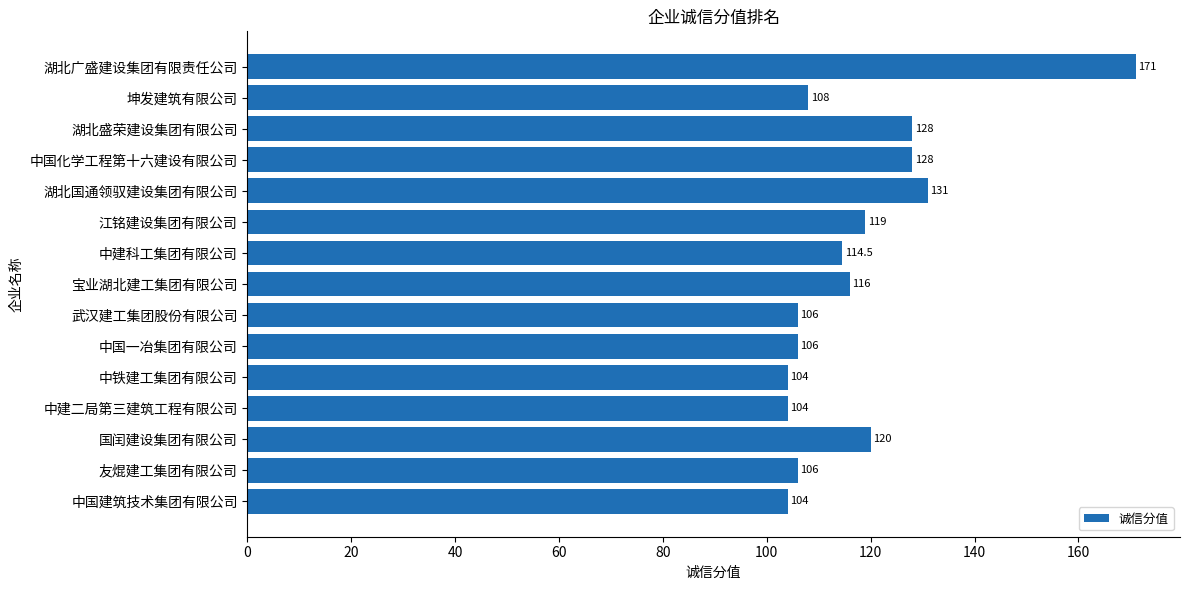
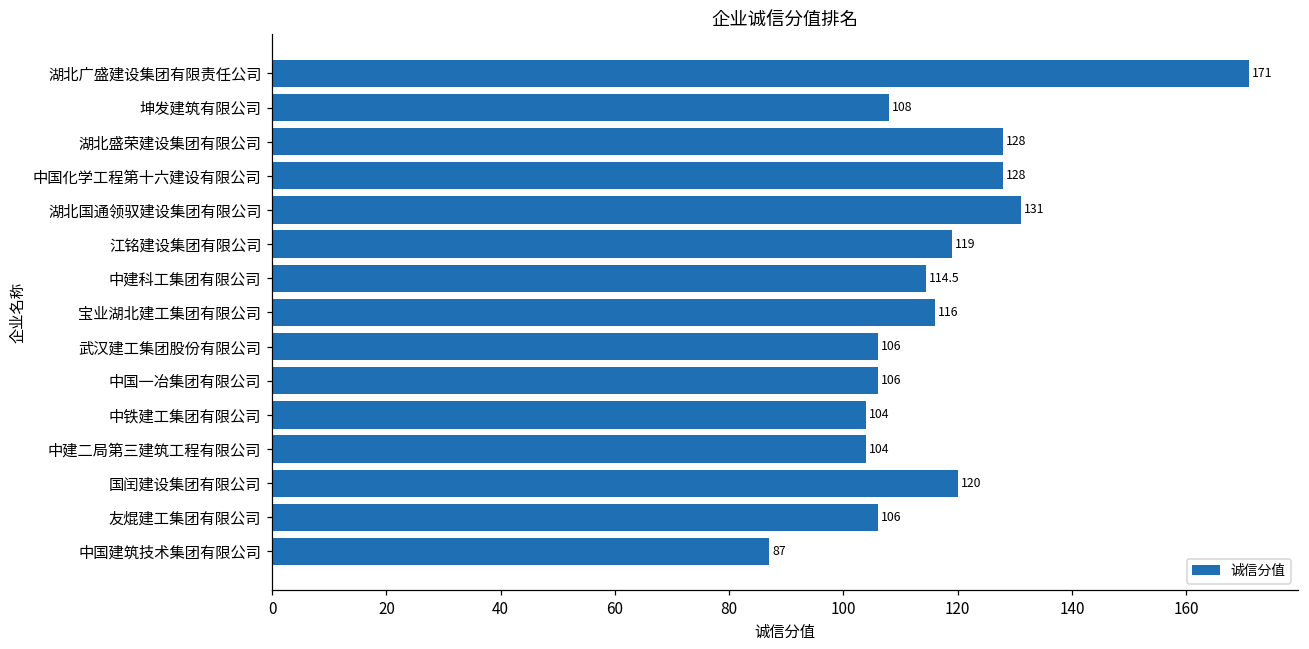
中国建筑技术集团有限公司: 104 -> 87
